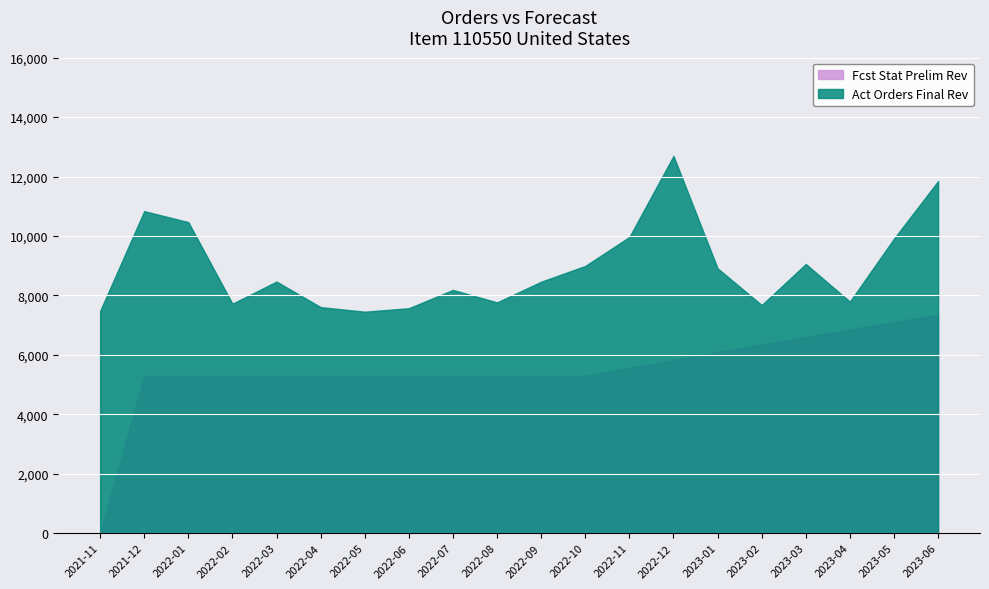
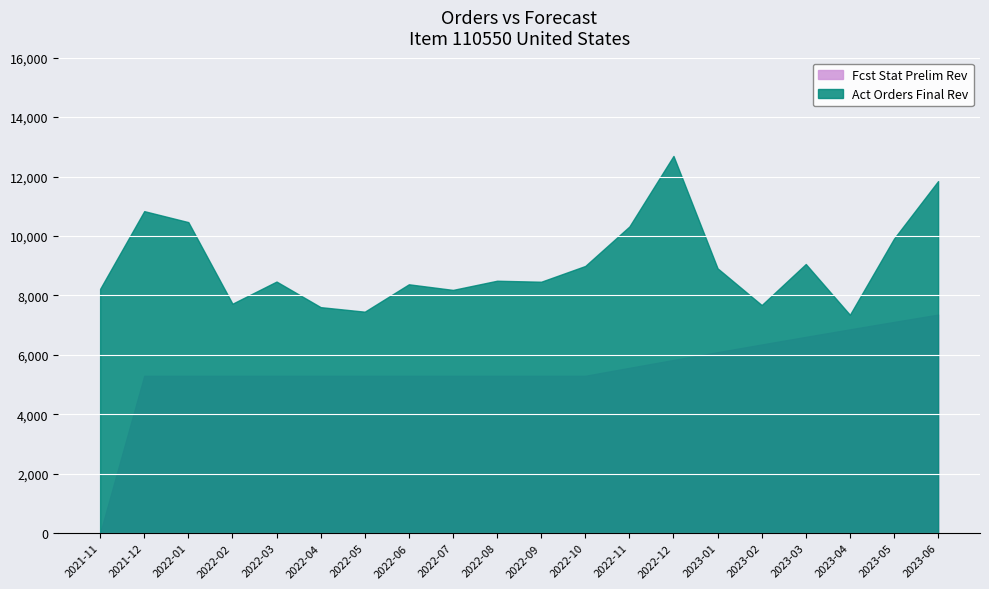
Act Orders Final Rev, 2021-11: 7,500 -> 8,200
Act Orders Final Rev, 2022-06: 7,600 -> 8,400
Act Orders Final Rev, 2022-08: 7,800 -> 8,500
Act Orders Final Rev, 2022-11: 10,000 -> 10,300
Act Orders Final Rev, 2023-04: 7,800 -> 7,300
